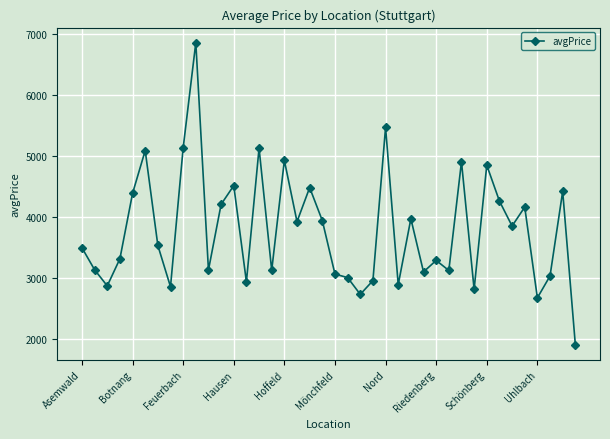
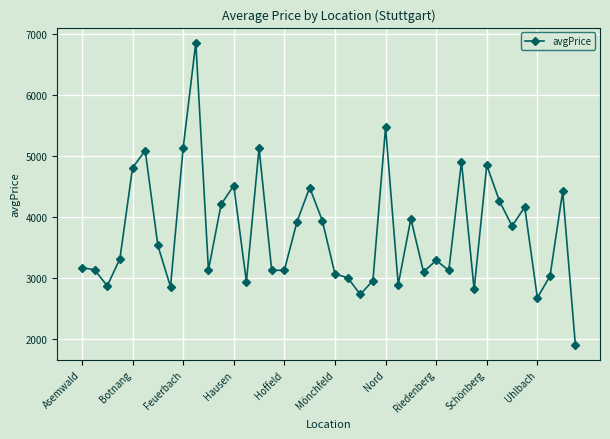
Asemwald: 3500 -> 3200
Botnang: 4400 -> 4800
Hoffeld: 4900 -> 3100
